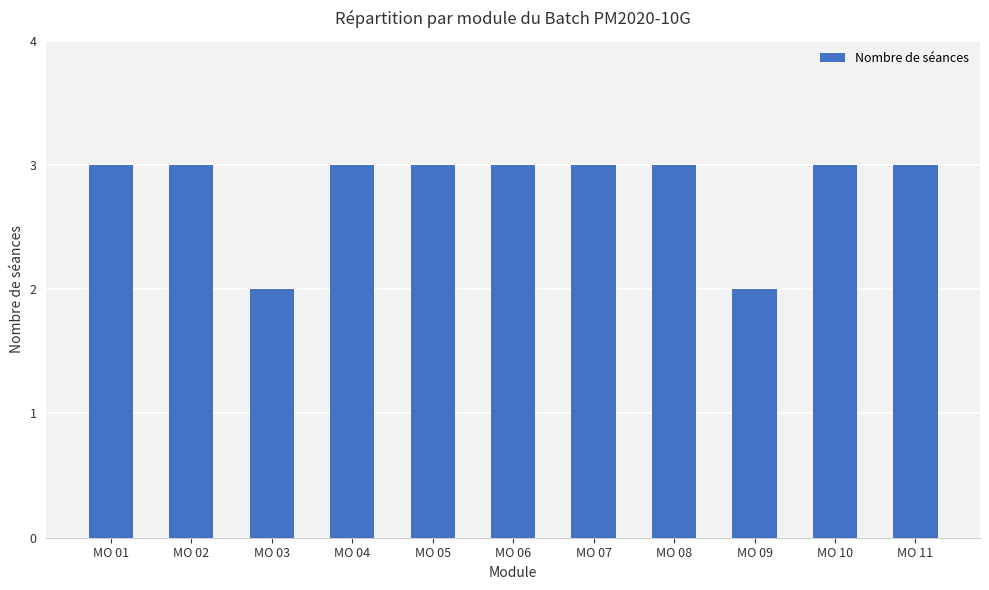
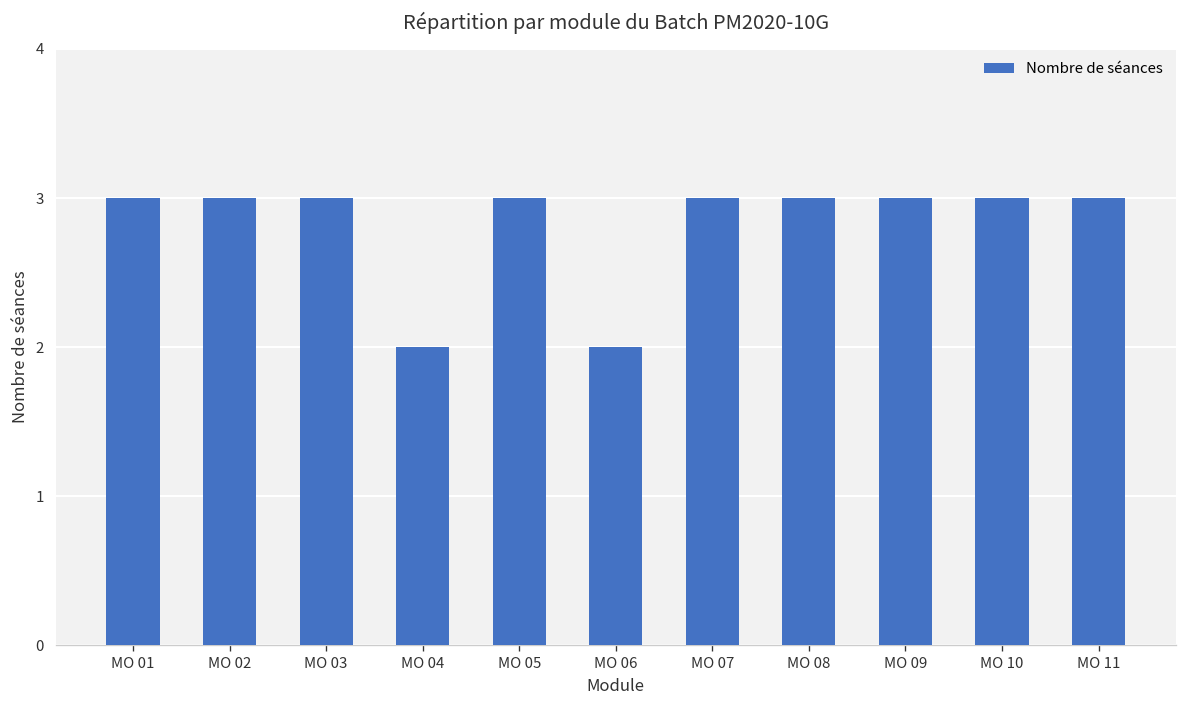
MO 03: 2 -> 3
MO 04: 3 -> 2
MO 06: 3 -> 2
MO 09: 2 -> 3
